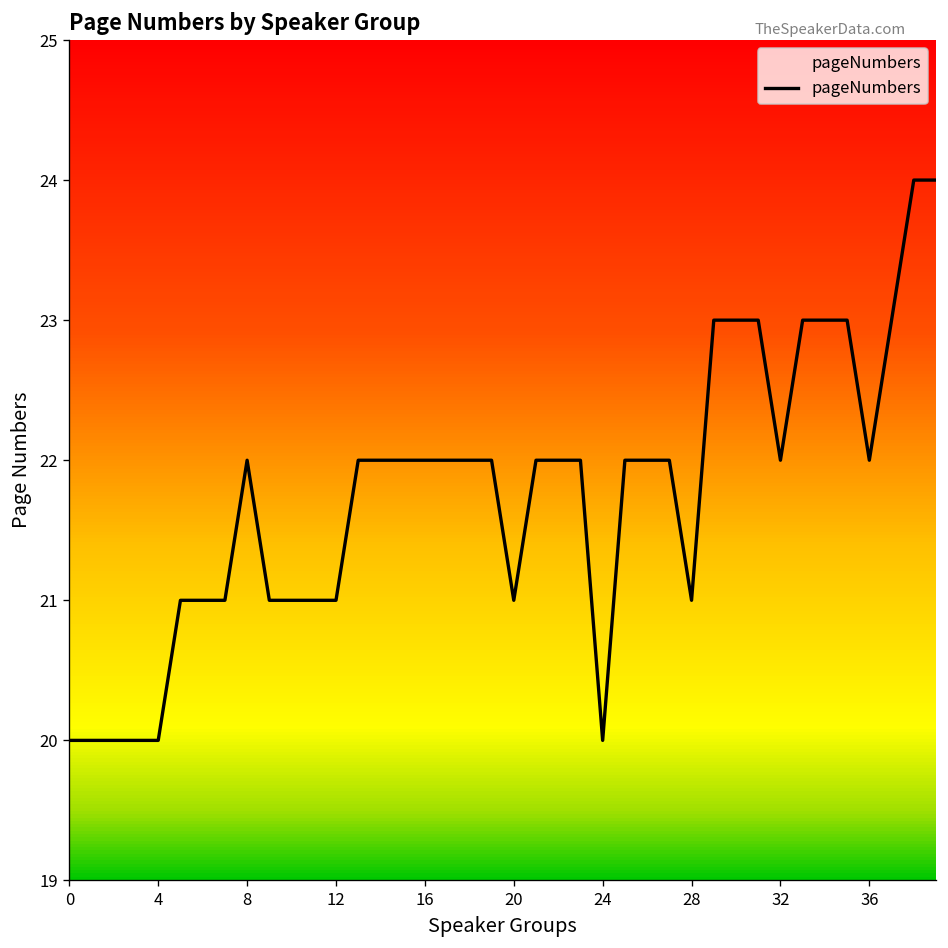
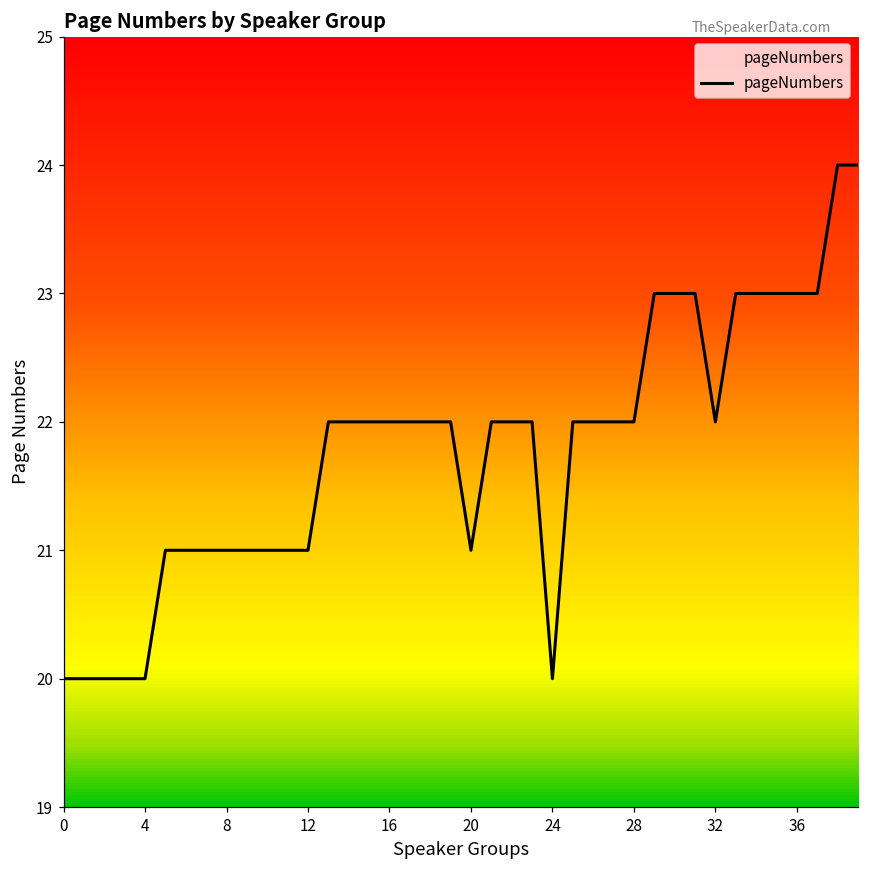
8: 22 -> 21
28: 21 -> 22
36: 22 -> 23
